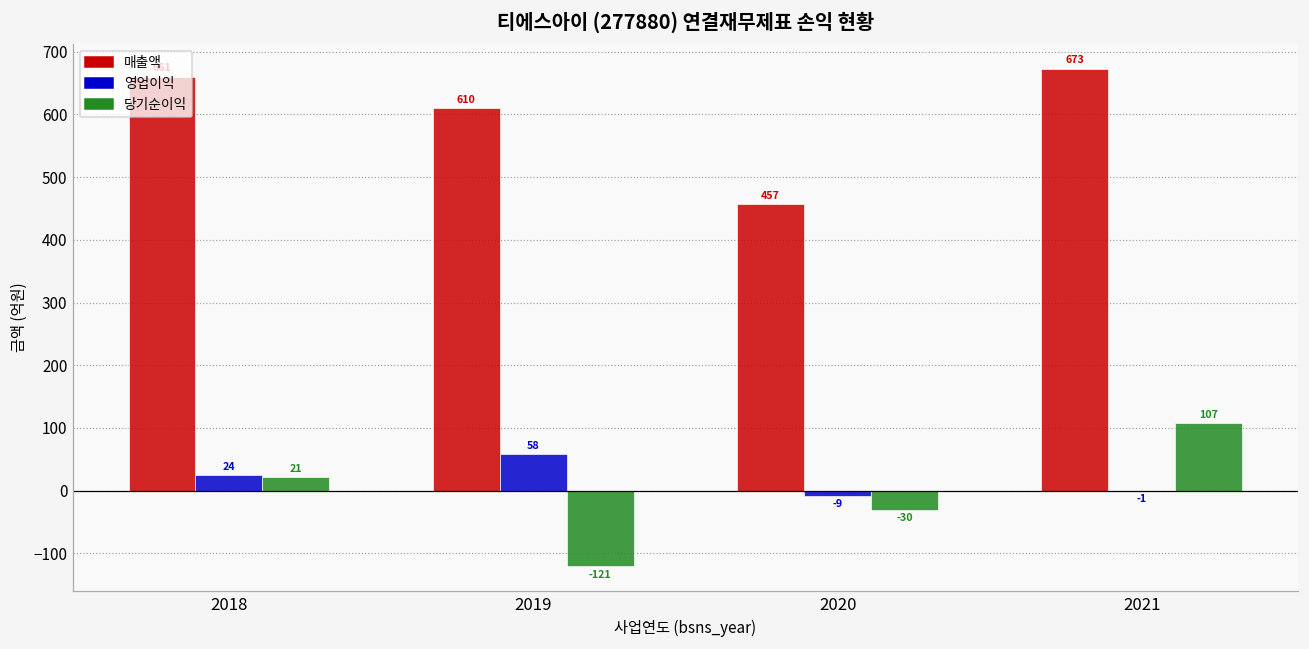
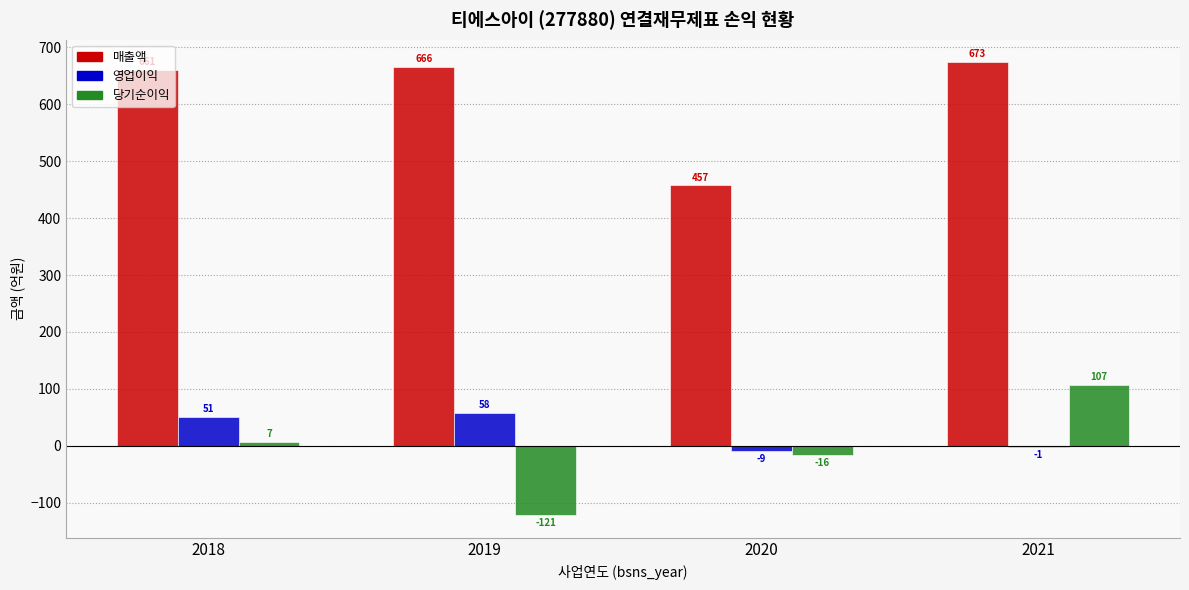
영업이익, 2018: 24 -> 51
당기순이익, 2018: 21 -> 7
매출액, 2019: 610 -> 666
당기순이익, 2020: -30 -> -16
